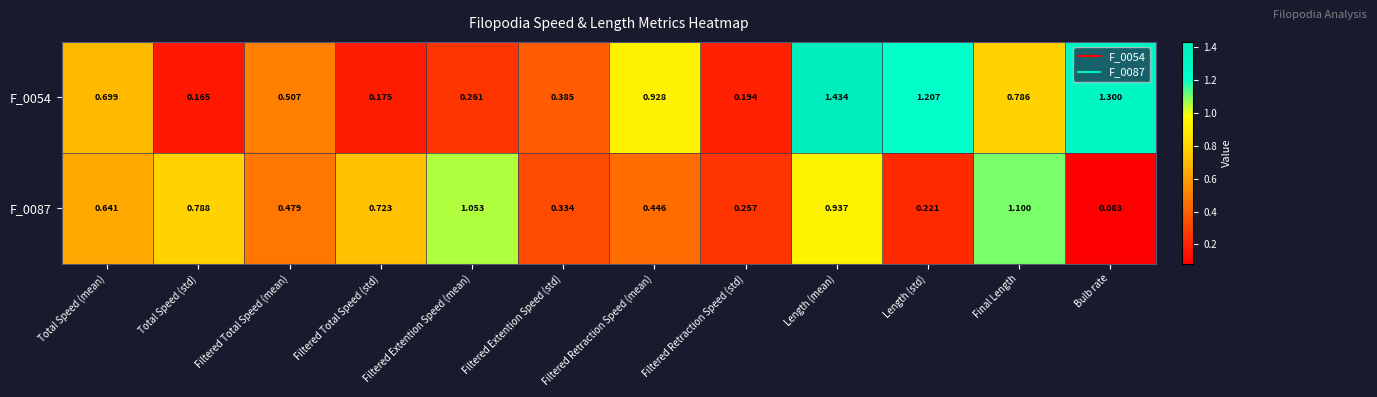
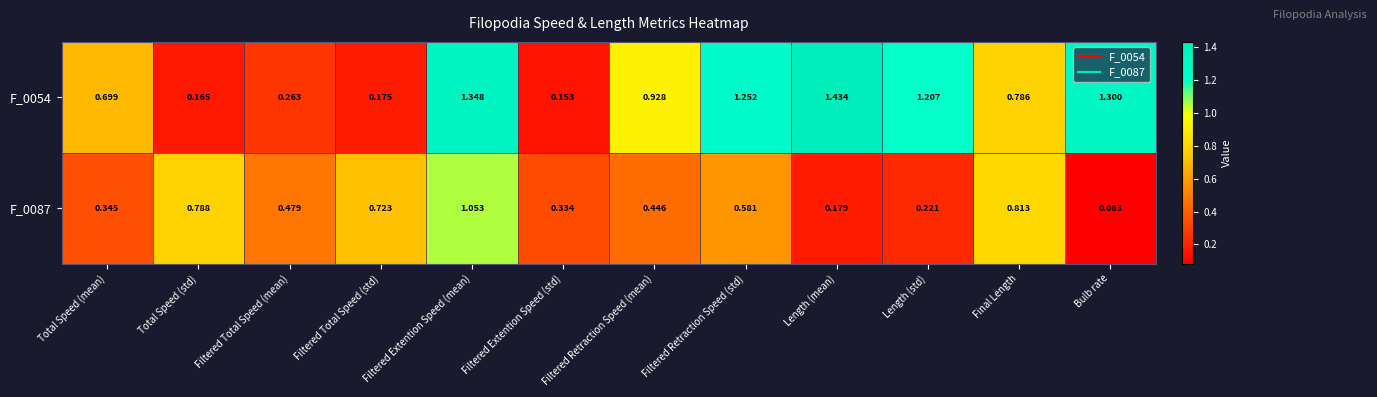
F_0054, Filtered Total Speed (mean): 0.507 -> 0.263
F_0054, Filtered Extention Speed (mean): 0.261 -> 1.348
F_0054, Filtered Extention Speed (std): 0.385 -> 0.153
F_0054, Filtered Retraction Speed (std): 0.194 -> 1.252
F_0087, Total Speed (mean): 0.641 -> 0.345
F_0087, Filtered Retraction Speed (std): 0.257 -> 0.581
F_0087, Length (mean): 0.937 -> 0.179
F_0087, Final Length: 1.100 -> 0.813
